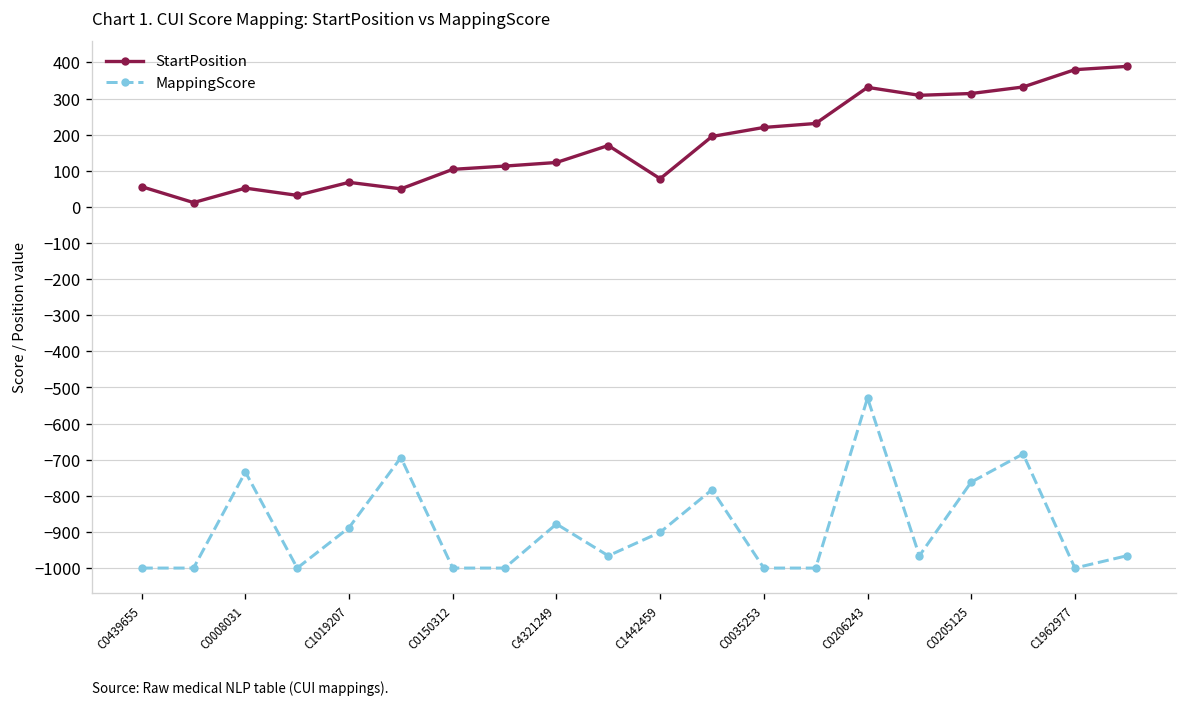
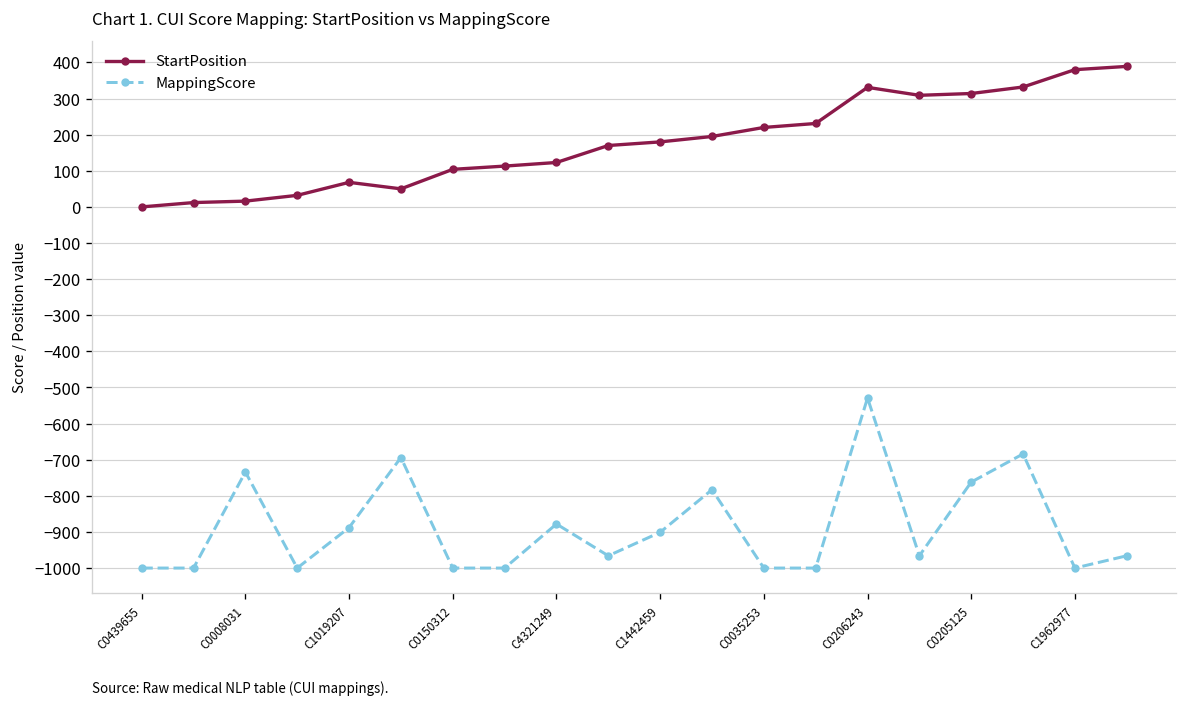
StartPosition, C0439655: 60 -> 0
StartPosition, C0008031: 50 -> 20
StartPosition, C1442459: 80 -> 180
